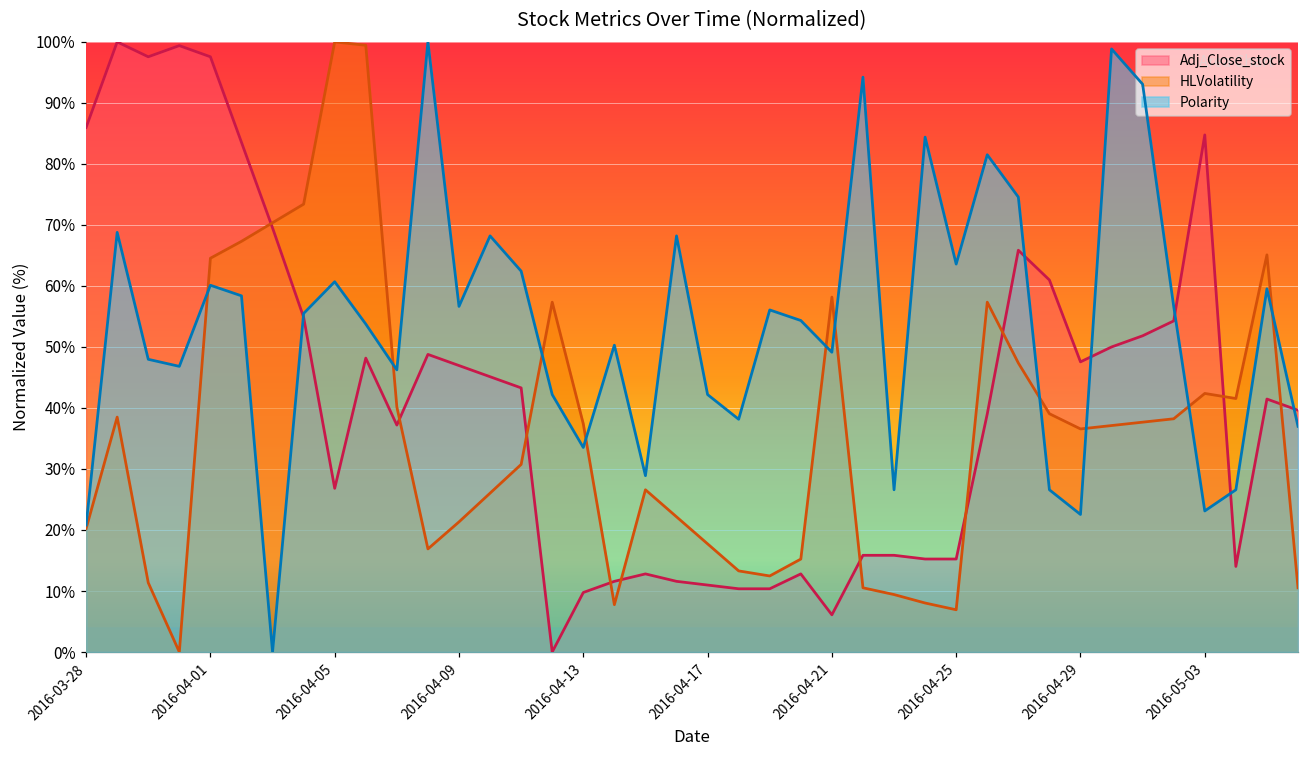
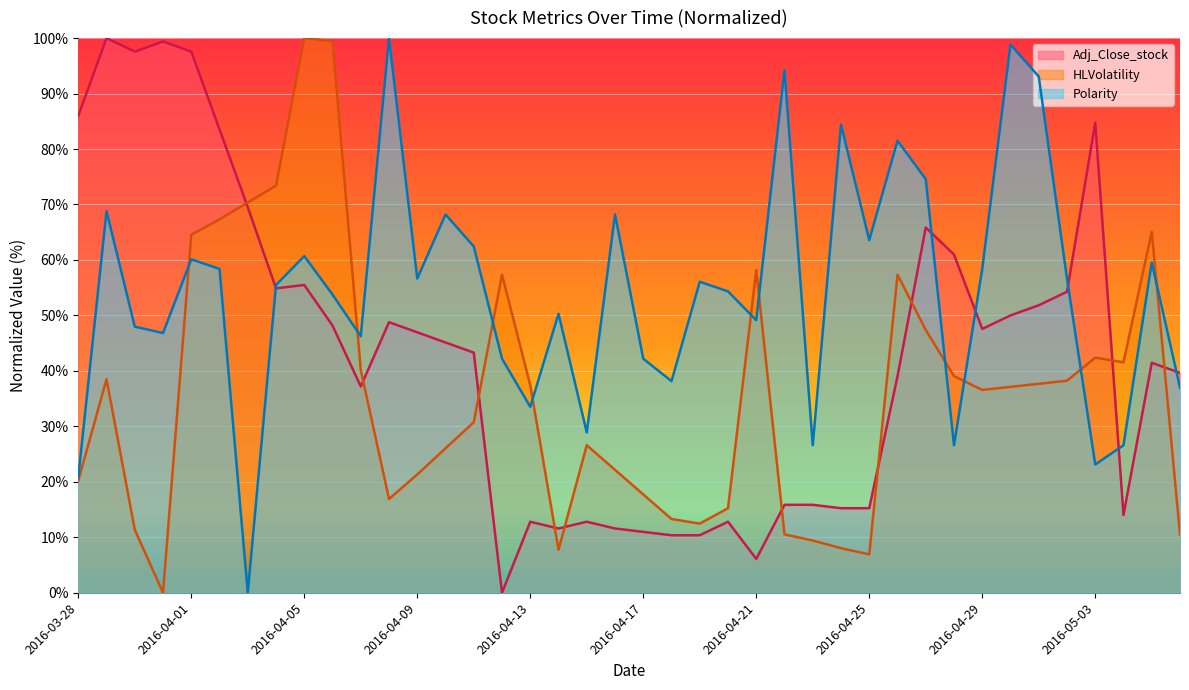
Adj_Close_stock, 2016-04-05: 27% -> 55%
Adj_Close_stock, 2016-04-13: 10% -> 13%
Polarity, 2016-04-29: 23% -> 58%
